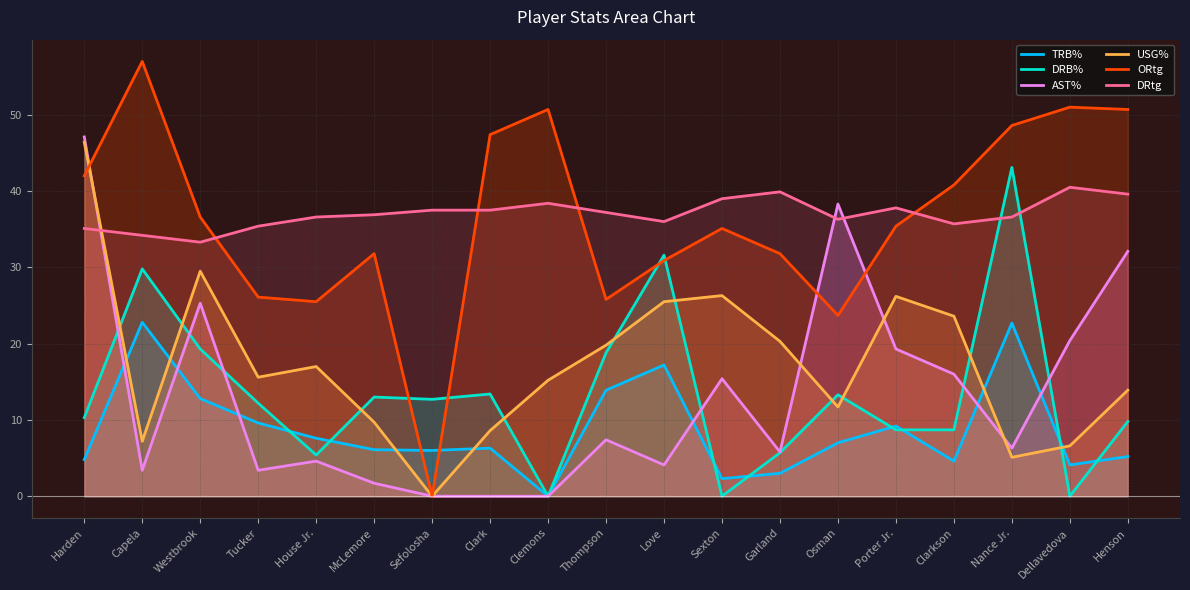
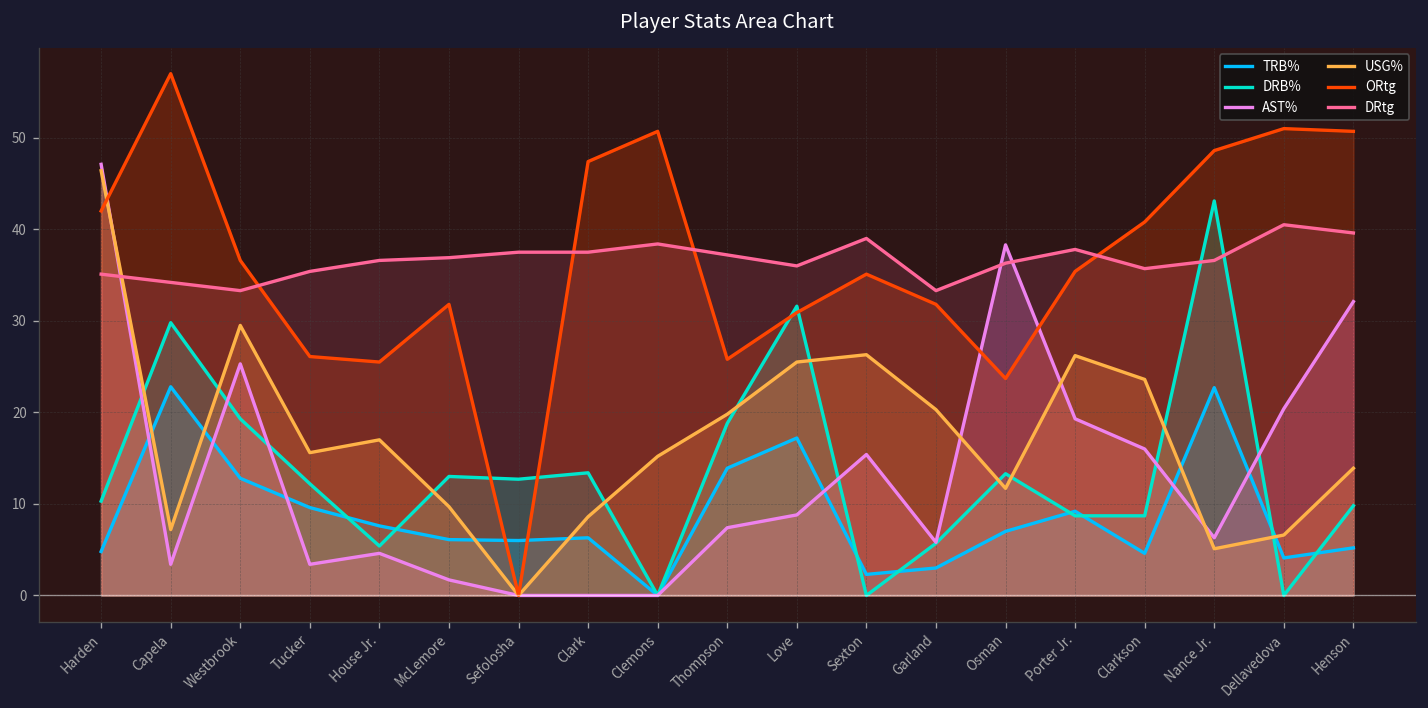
AST%, Love: 4 -> 9
DRtg, Garland: 40 -> 33
